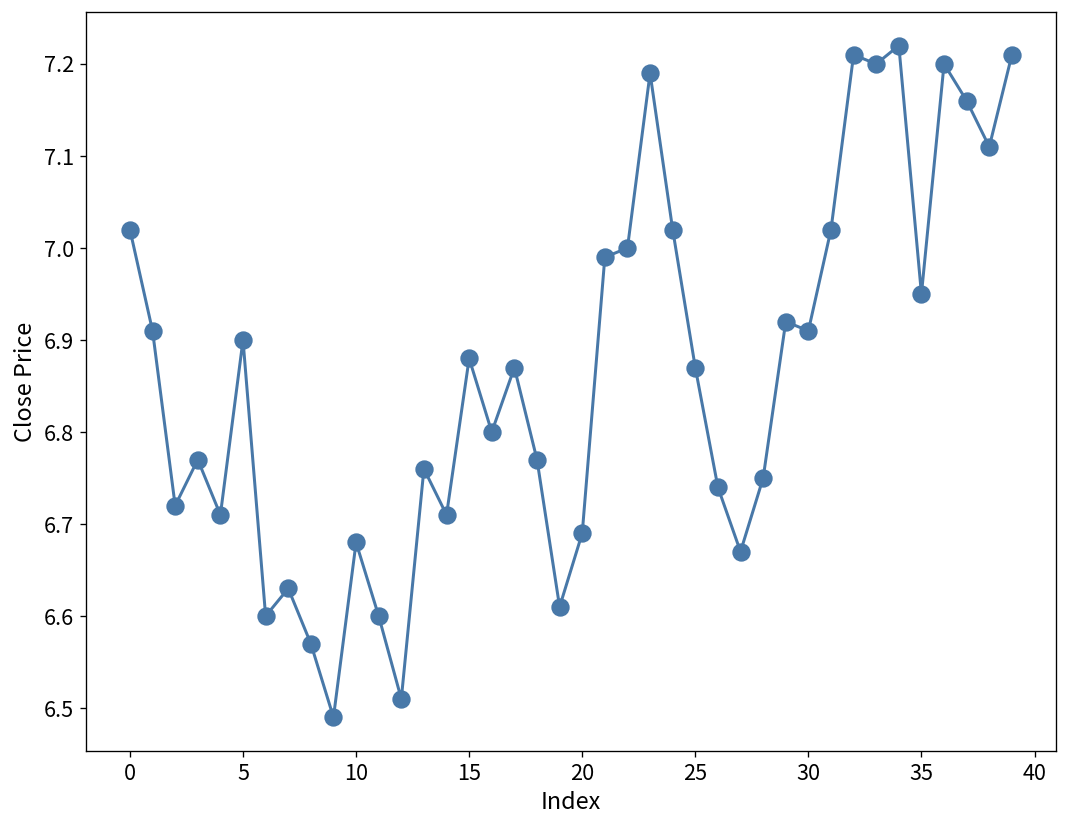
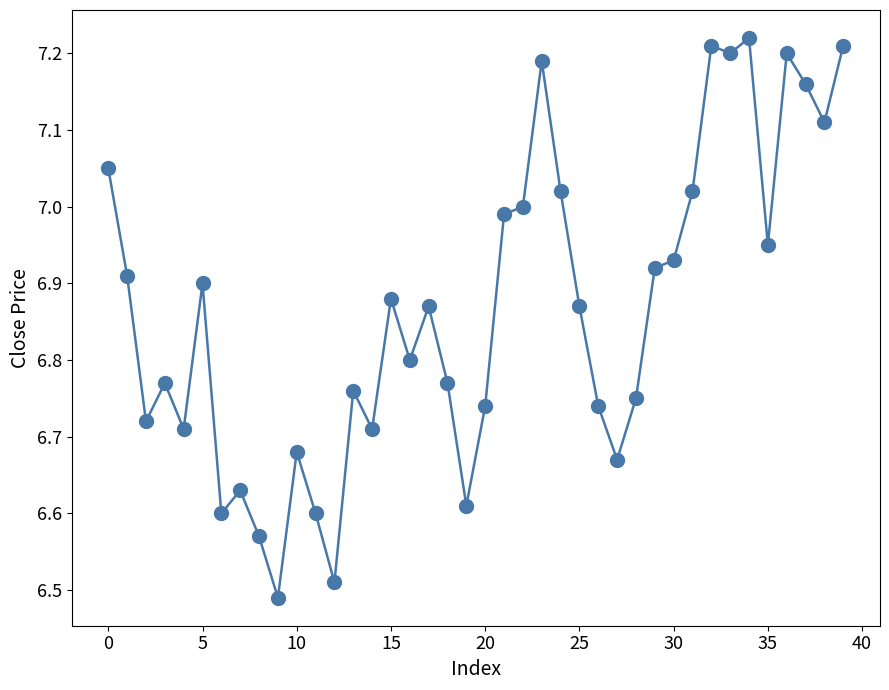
0: 7.02 -> 7.05
20: 6.69 -> 6.74
30: 6.91 -> 6.93
